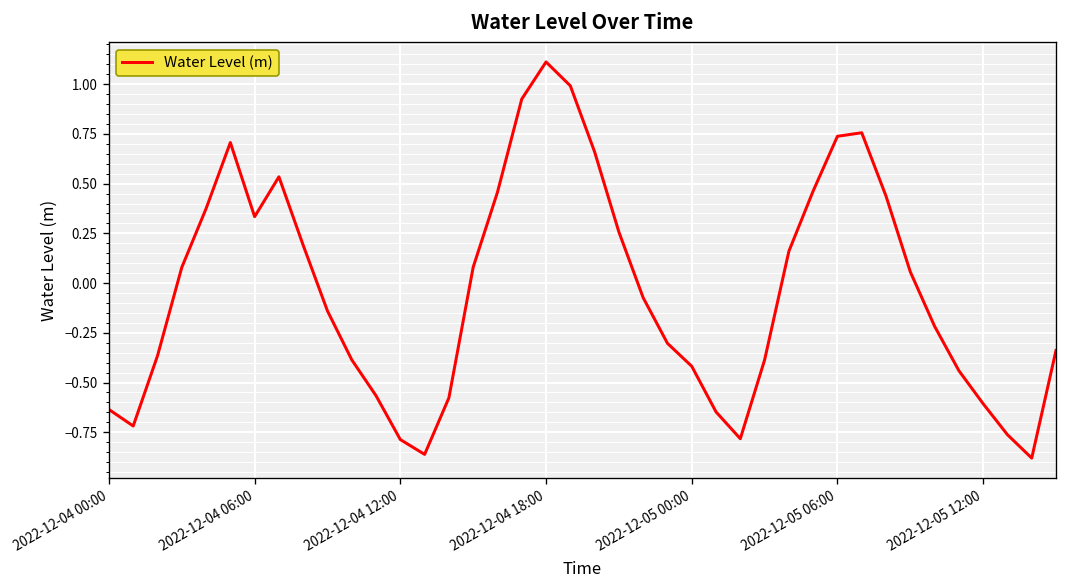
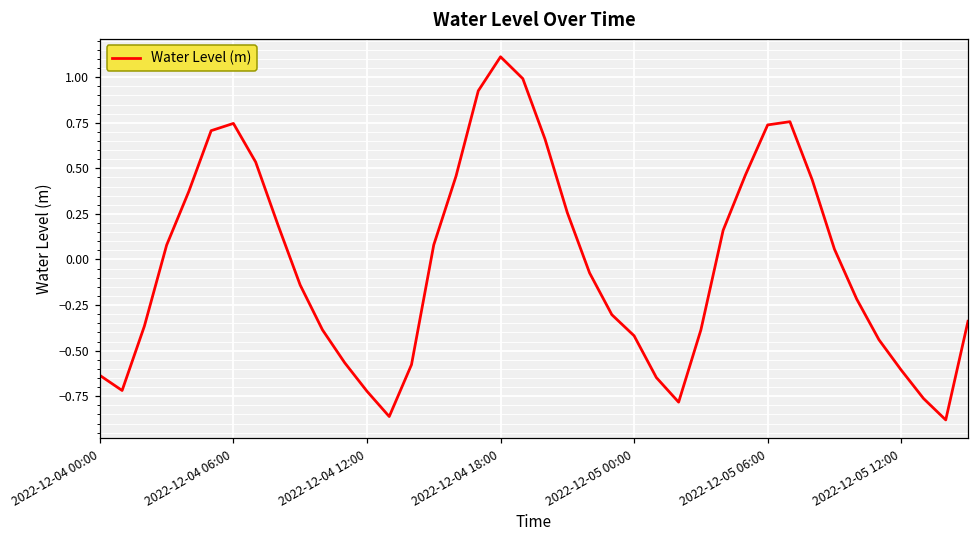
2022-12-04 06:00: 0.33 -> 0.75
2022-12-04 12:00: -0.79 -> -0.72
